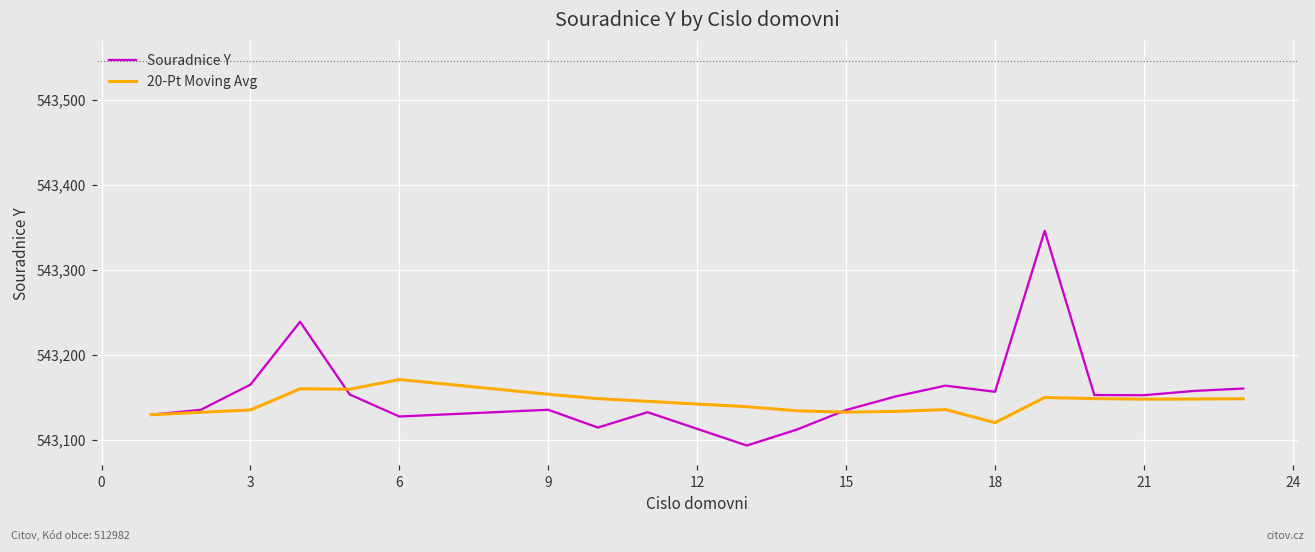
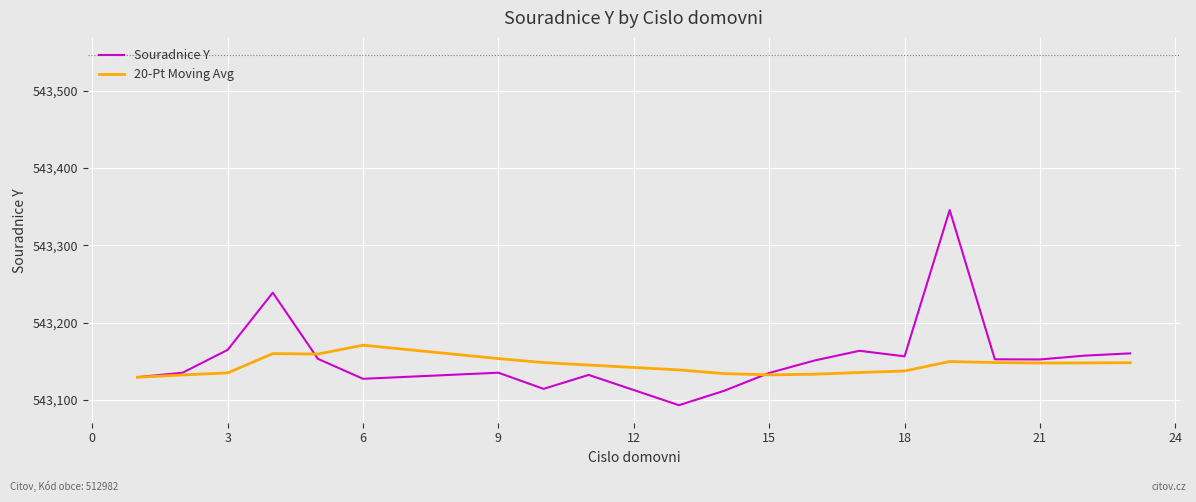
20-Pt Moving Avg, 18: 543,120 -> 543,140
